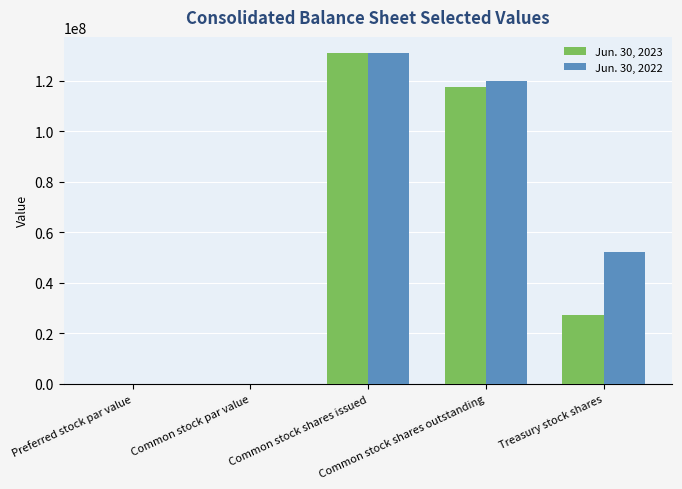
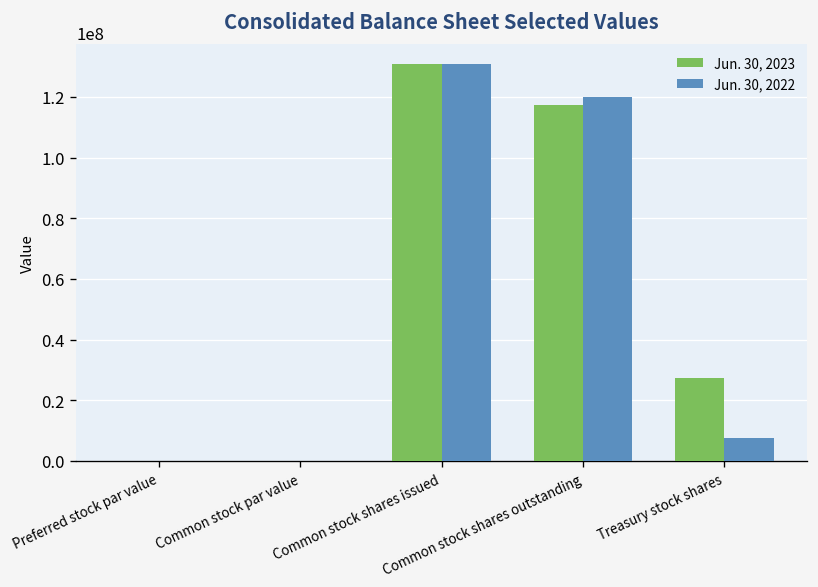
Jun. 30, 2022, Treasury stock shares: 52000000 -> 8000000
